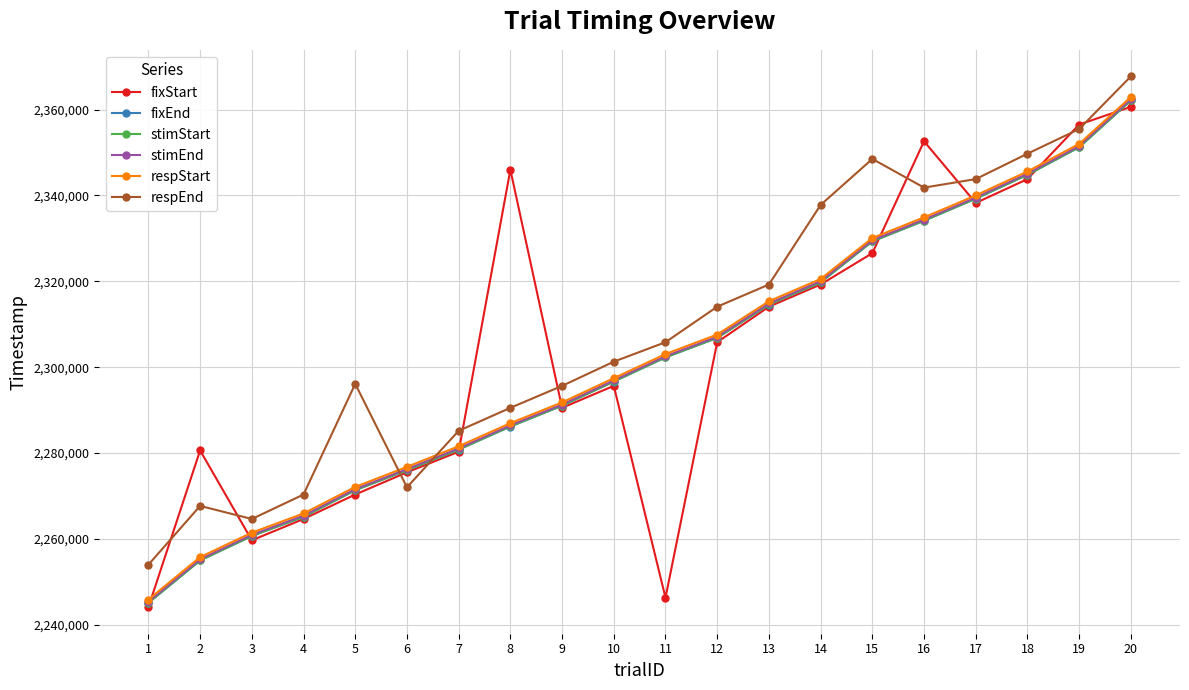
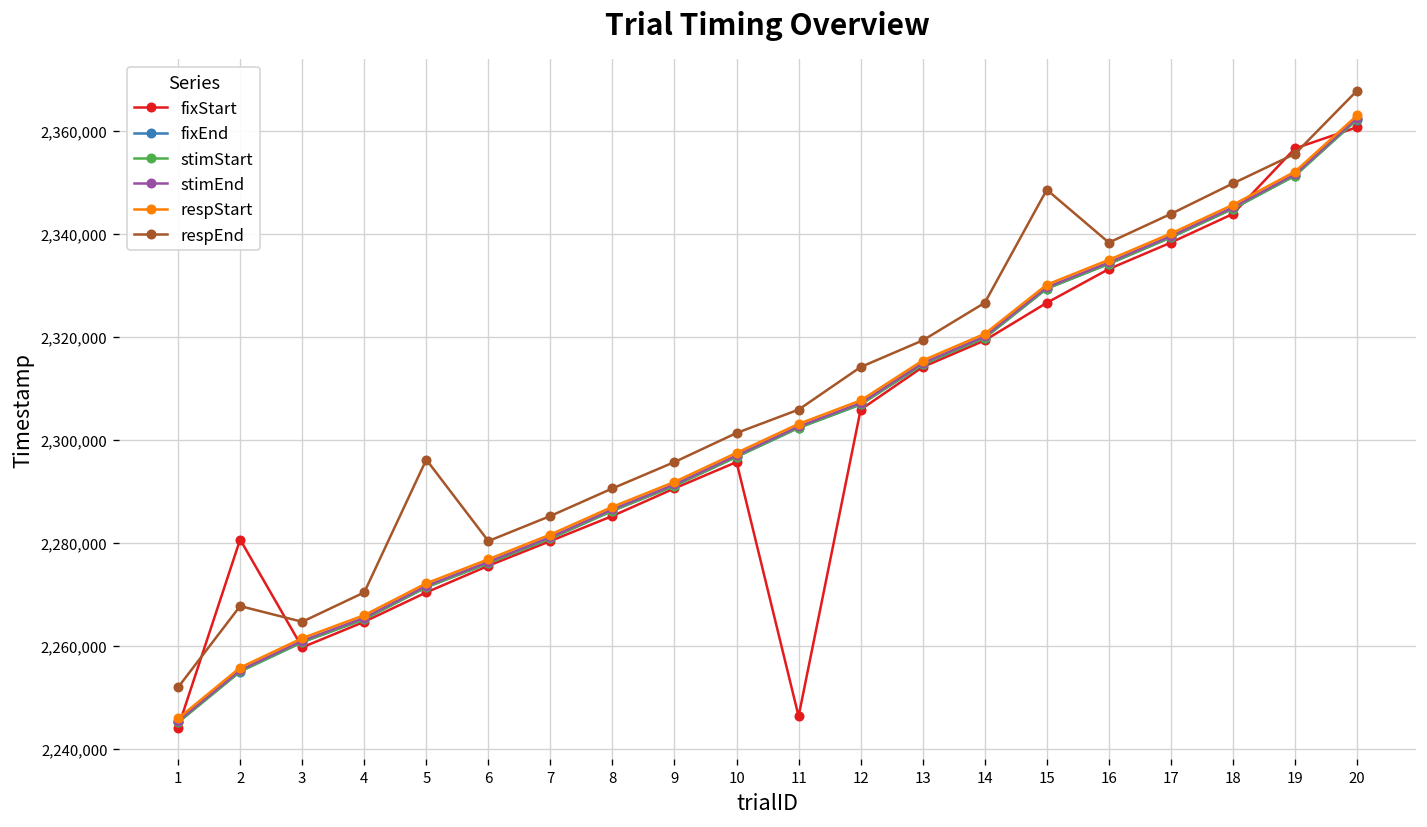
respEnd, 1: 2,254,000 -> 2,252,000
respEnd, 6: 2,272,000 -> 2,280,000
fixStart, 8: 2,346,000 -> 2,285,000
respEnd, 14: 2,338,000 -> 2,327,000
fixStart, 16: 2,353,000 -> 2,333,000
respEnd, 16: 2,342,000 -> 2,338,000
